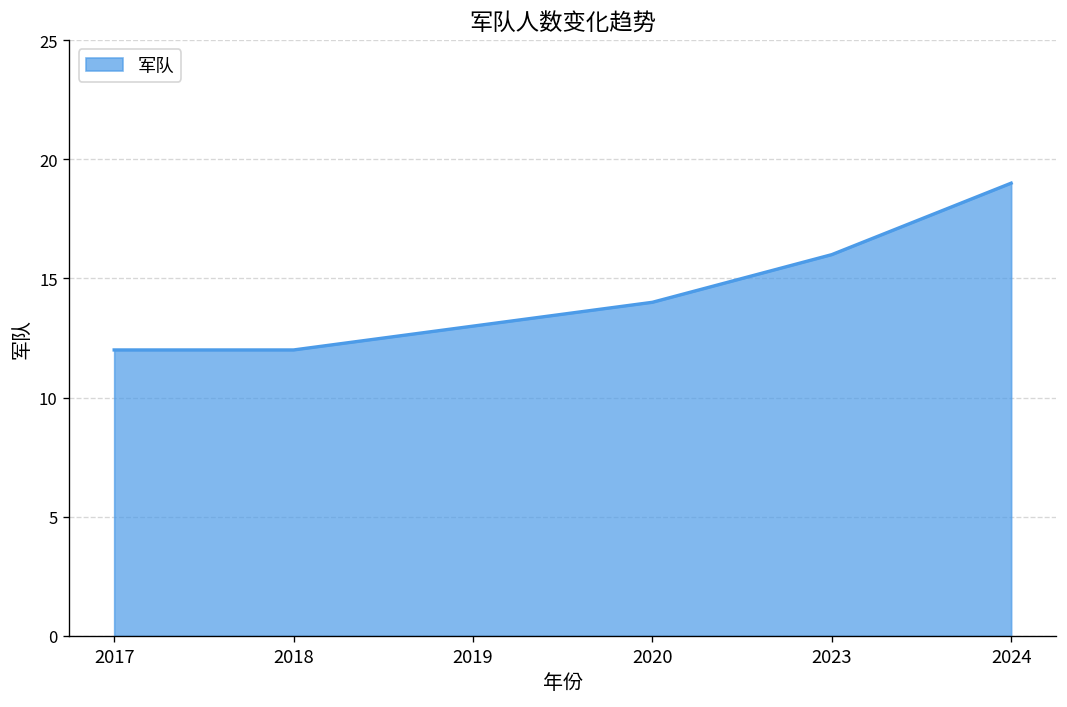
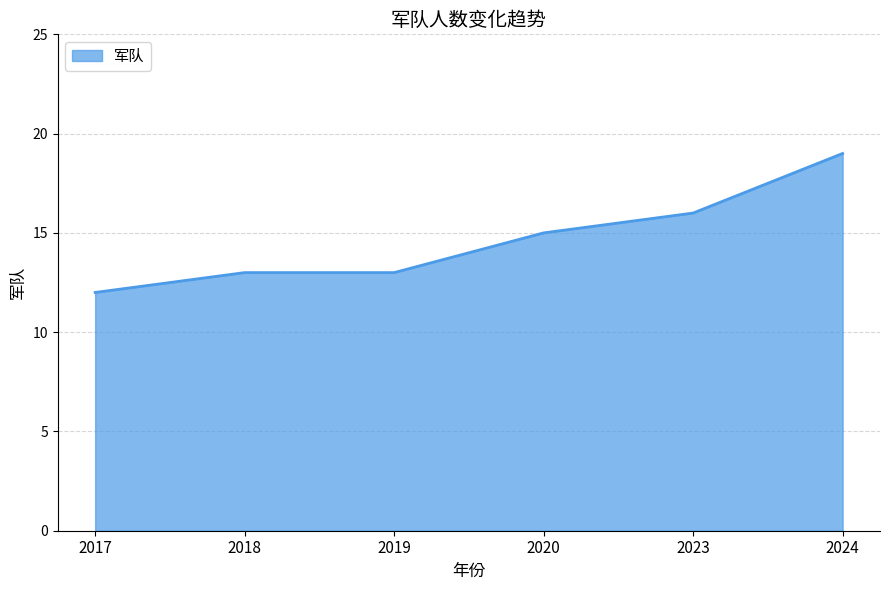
2018: 12 -> 13
2020: 14 -> 15
